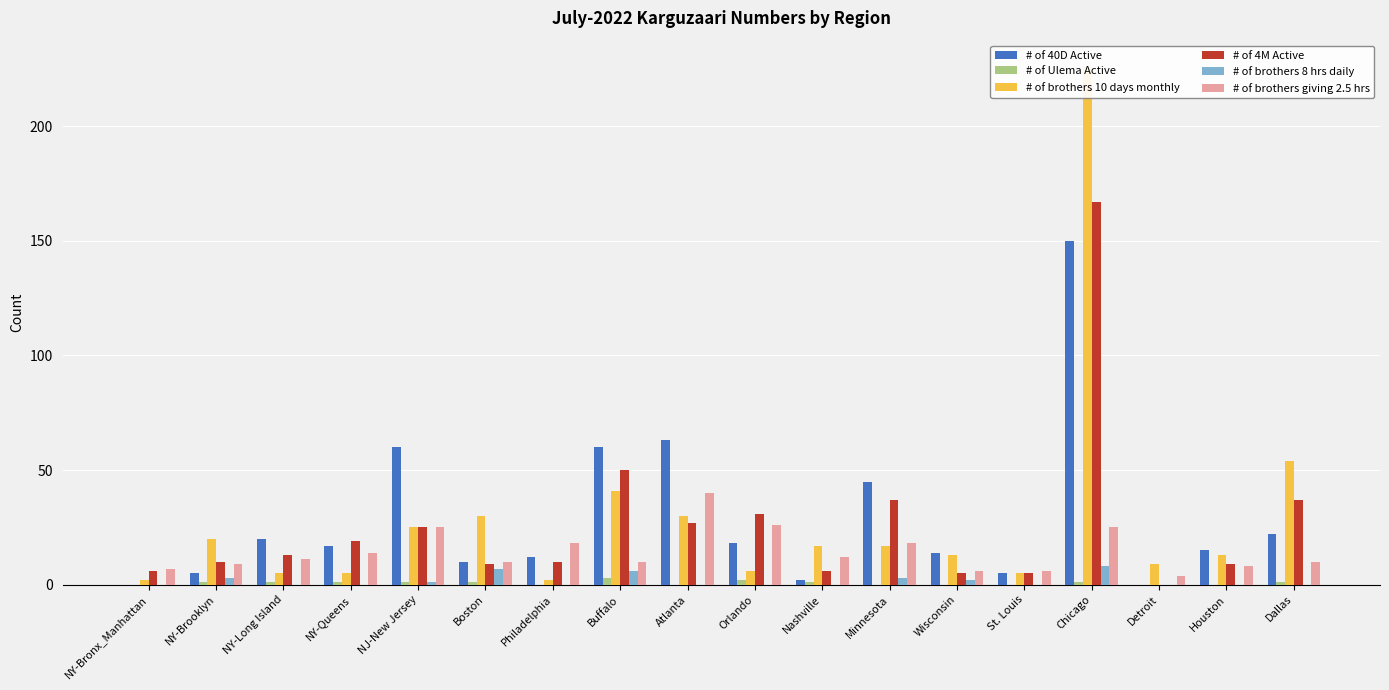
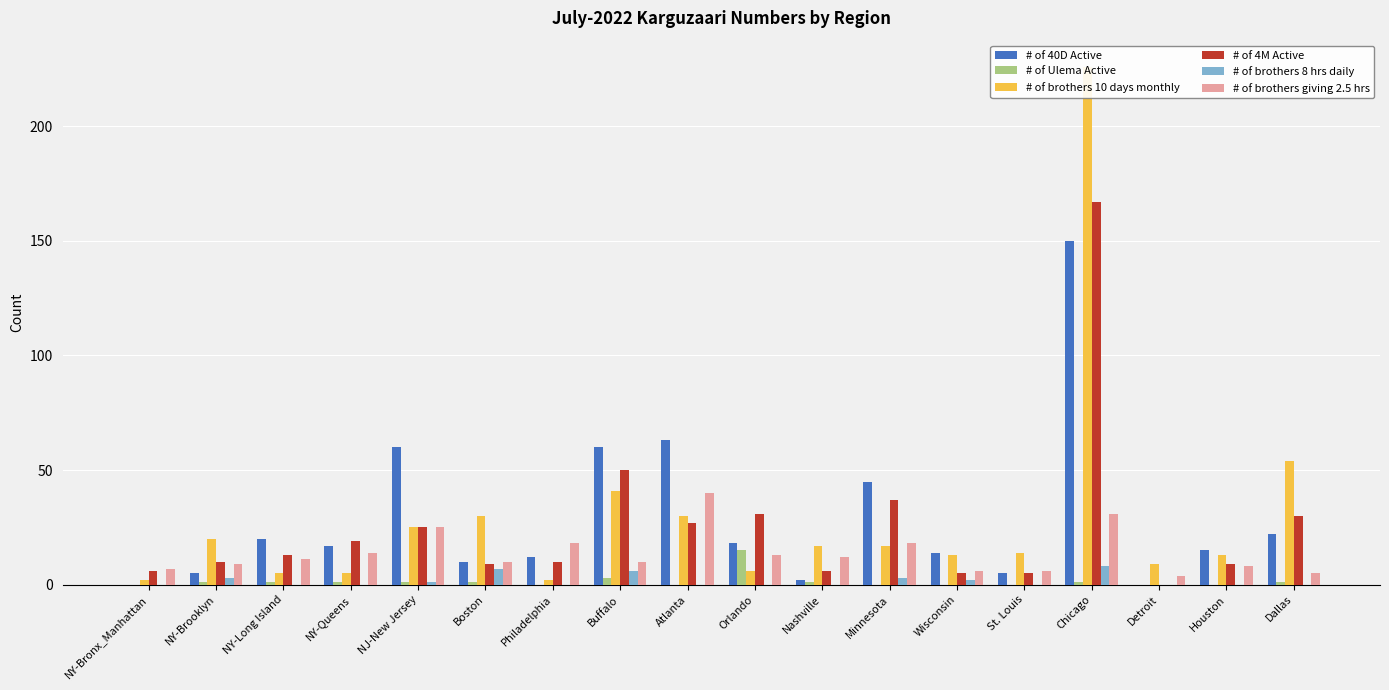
# of Ulema Active, Orlando: 2 -> 15
# of brothers giving 2.5 hrs, Orlando: 26 -> 13
# of brothers 10 days monthly, St. Louis: 5 -> 14
# of brothers giving 2.5 hrs, Chicago: 25 -> 31
# of 4M Active, Dallas: 37 -> 30
# of brothers giving 2.5 hrs, Dallas: 10 -> 5
